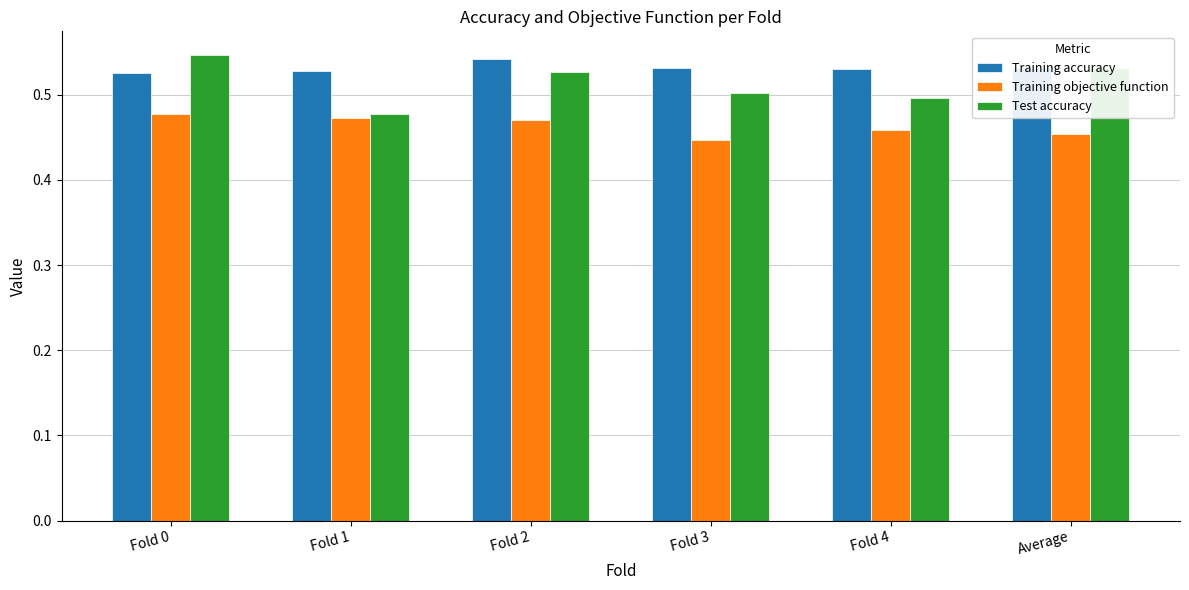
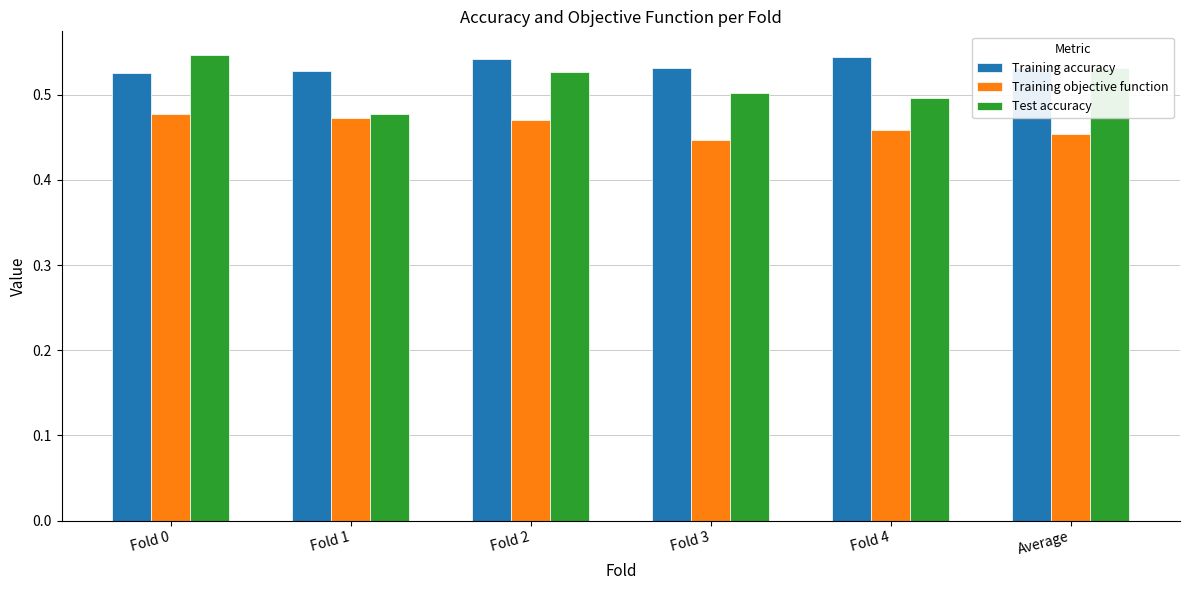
Training accuracy, Fold 4: 0.53 -> 0.54
